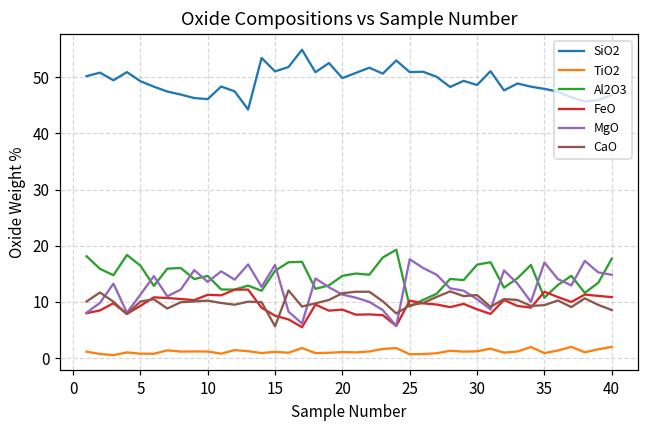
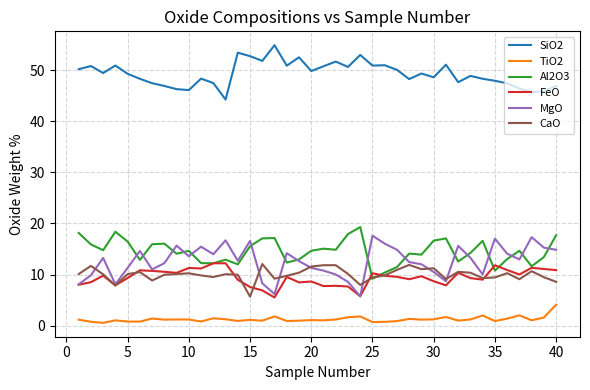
SiO2, 15: 51 -> 53
TiO2, 40: 2 -> 4
